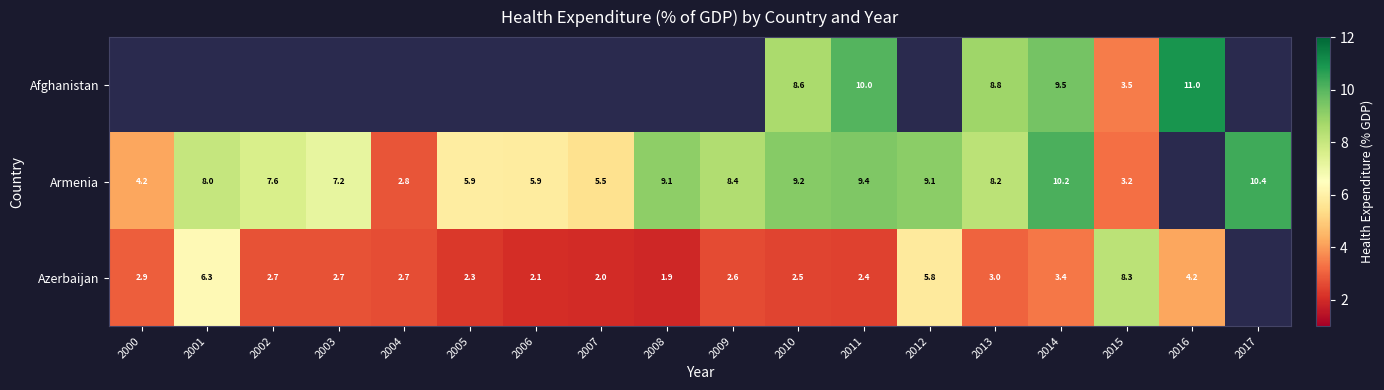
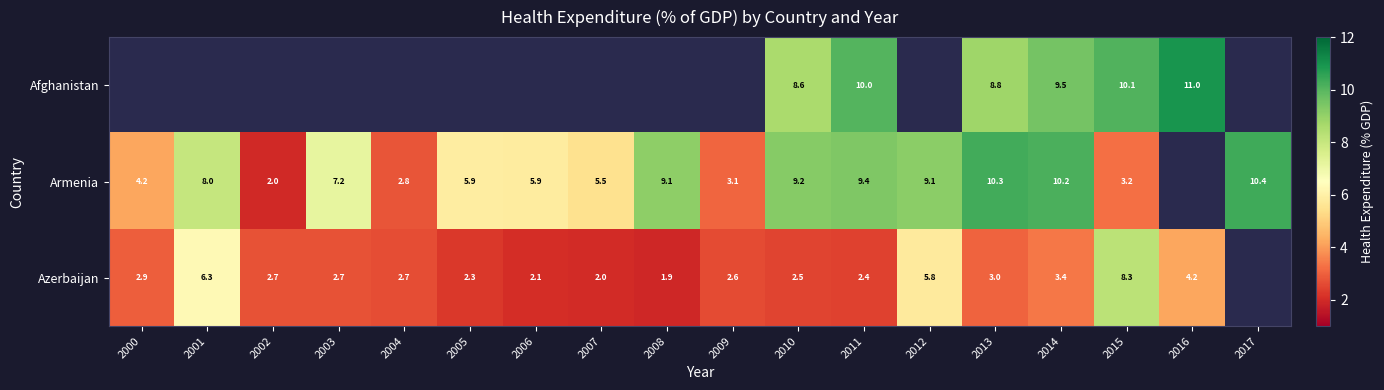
Afghanistan, 2015: 3.5 -> 10.1
Armenia, 2002: 7.6 -> 2.0
Armenia, 2009: 8.4 -> 3.1
Armenia, 2013: 8.2 -> 10.3
